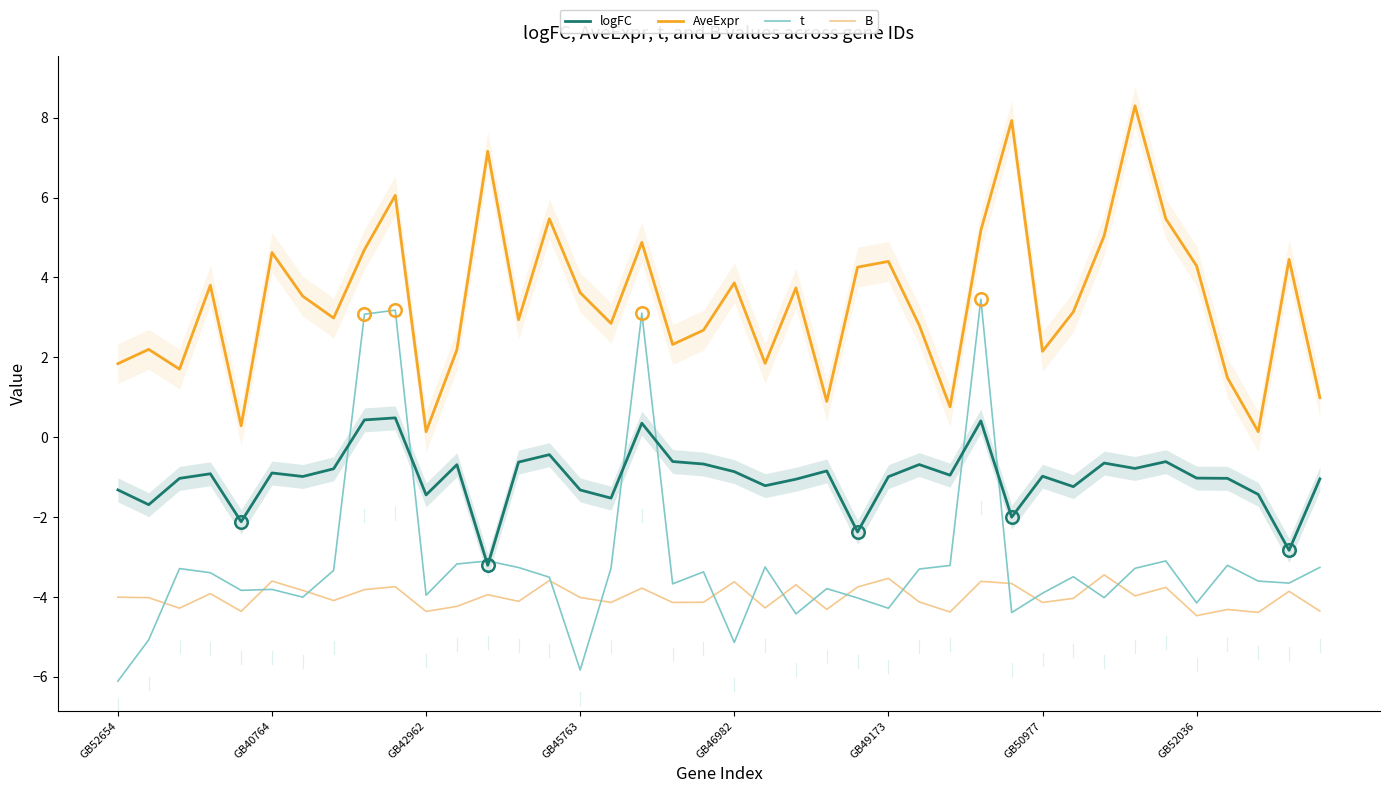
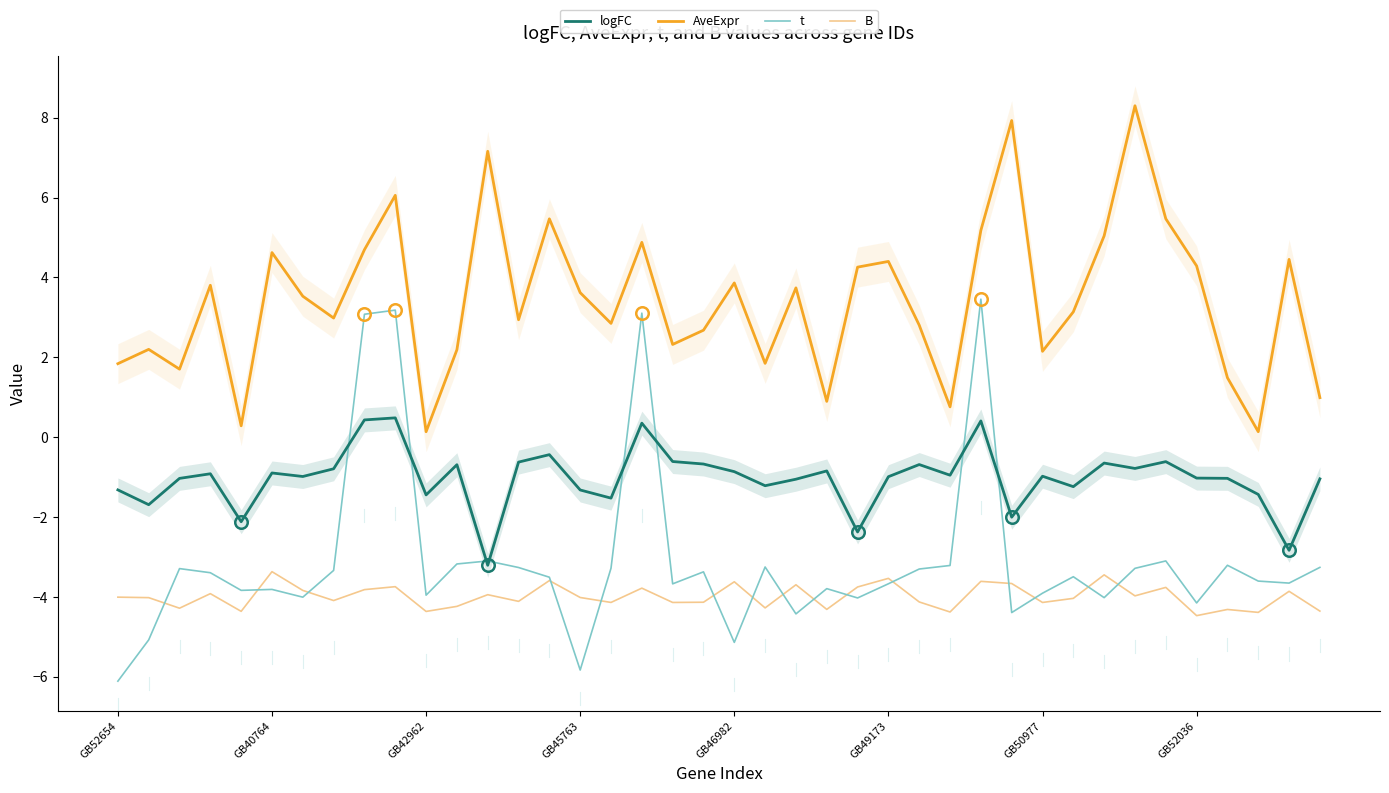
B, GB40764: -3.6 -> -3.4
t, GB49173: -4.3 -> -3.7
